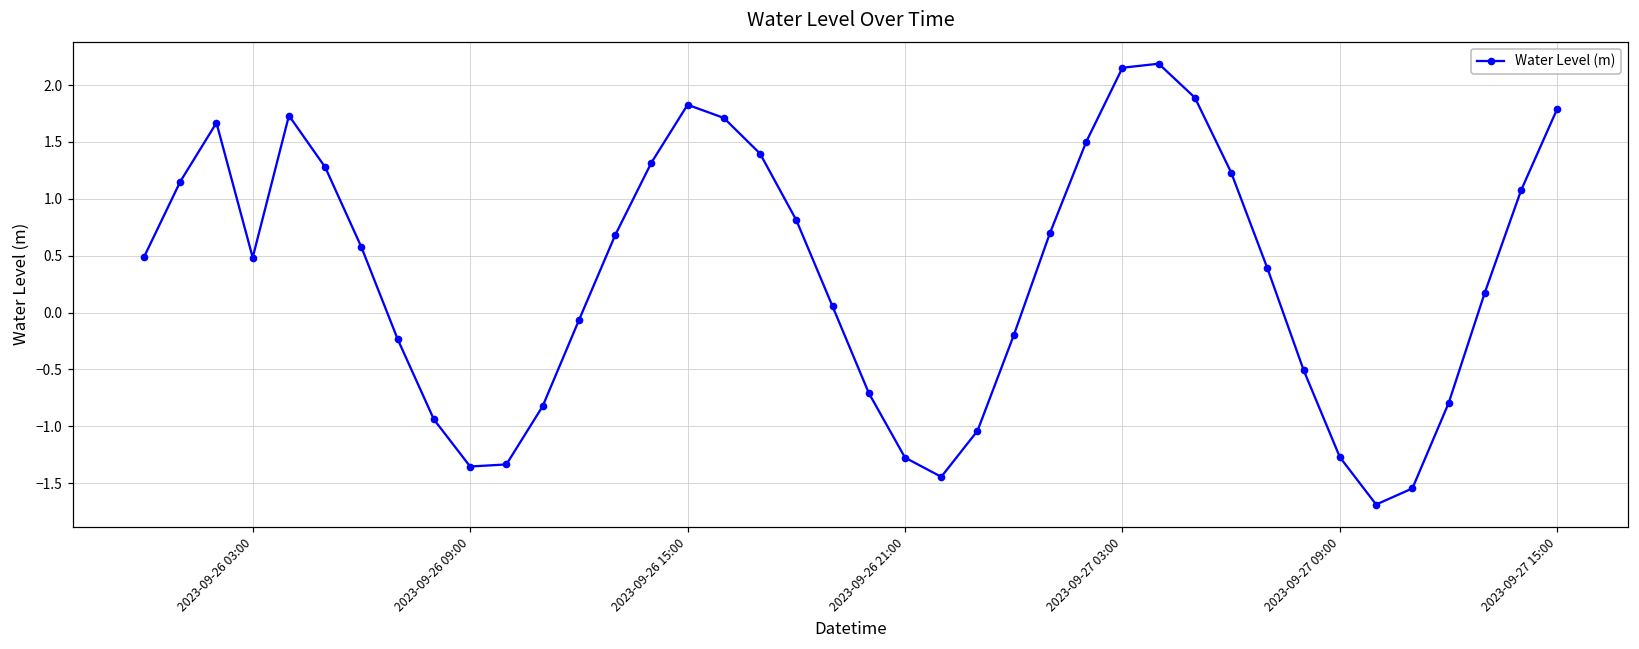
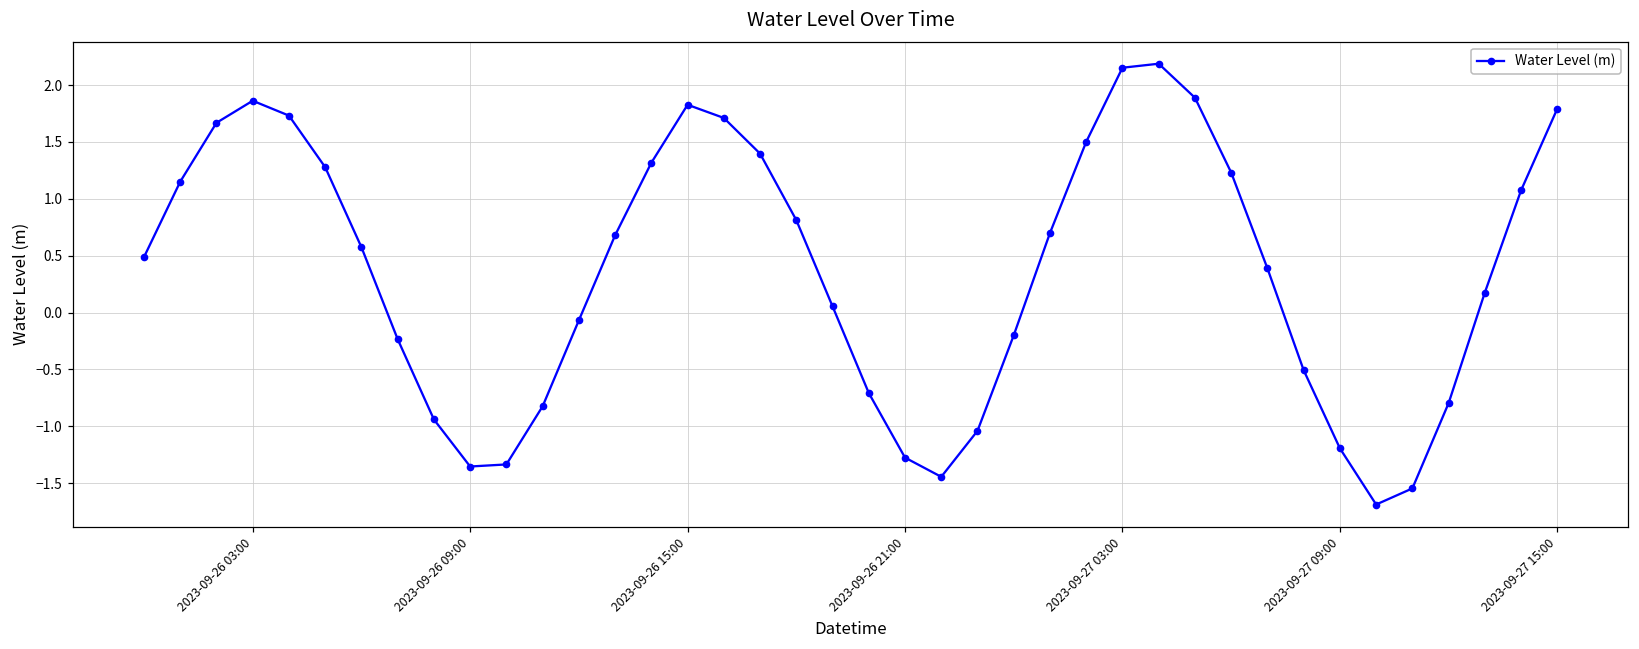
2023-09-26 03:00: 0.48 -> 1.86
2023-09-27 09:00: -1.27 -> -1.19
